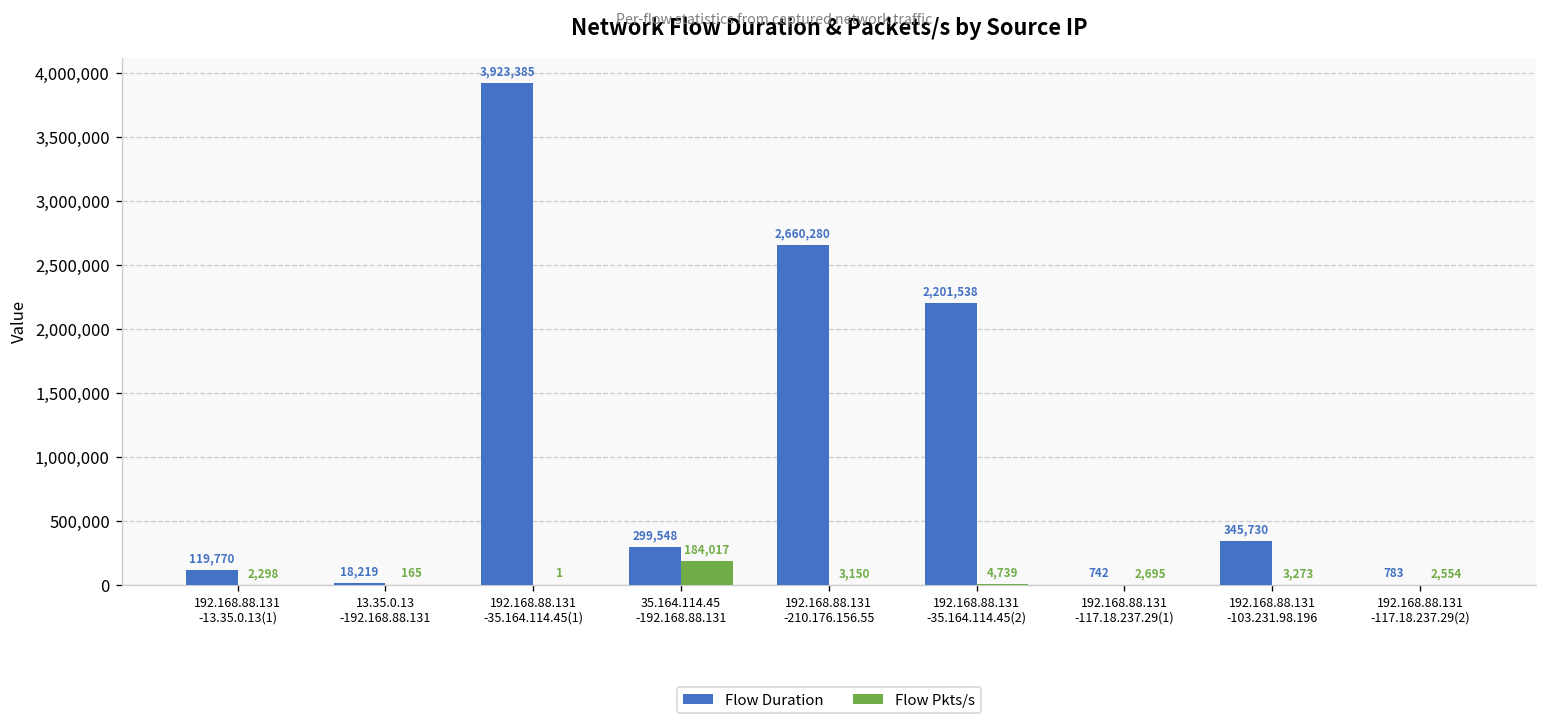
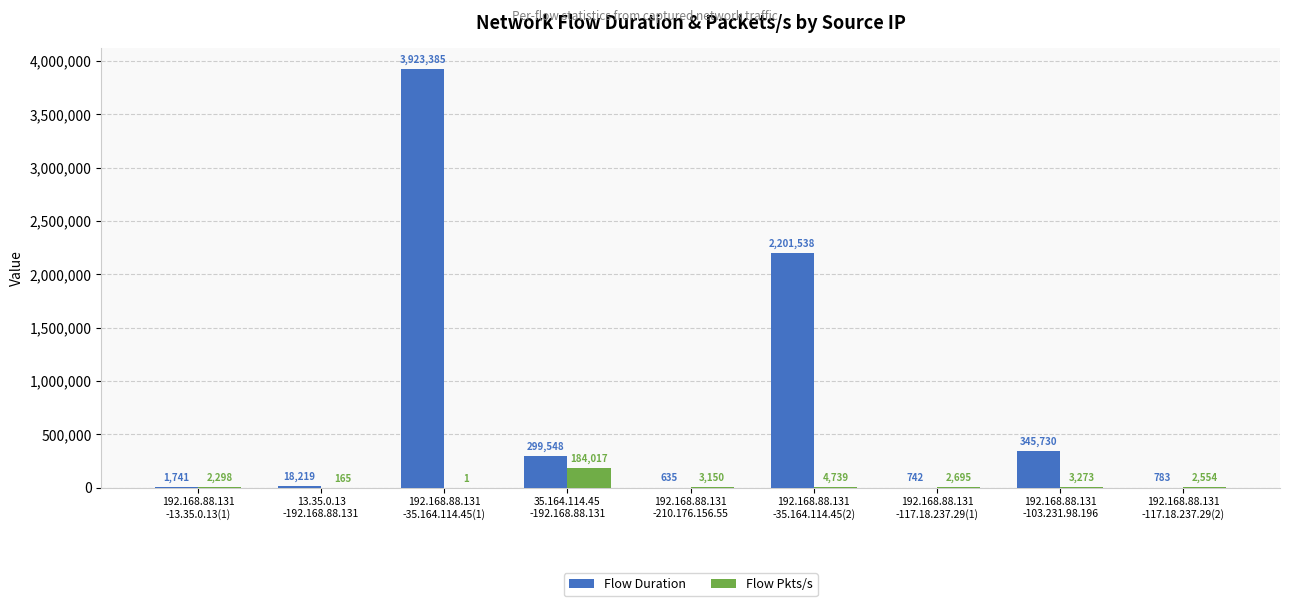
Flow Duration, 192.168.88.131 -13.35.0.13(1): 119,770 -> 1,741
Flow Duration, 192.168.88.131 -210.176.156.55: 2,660,280 -> 635
